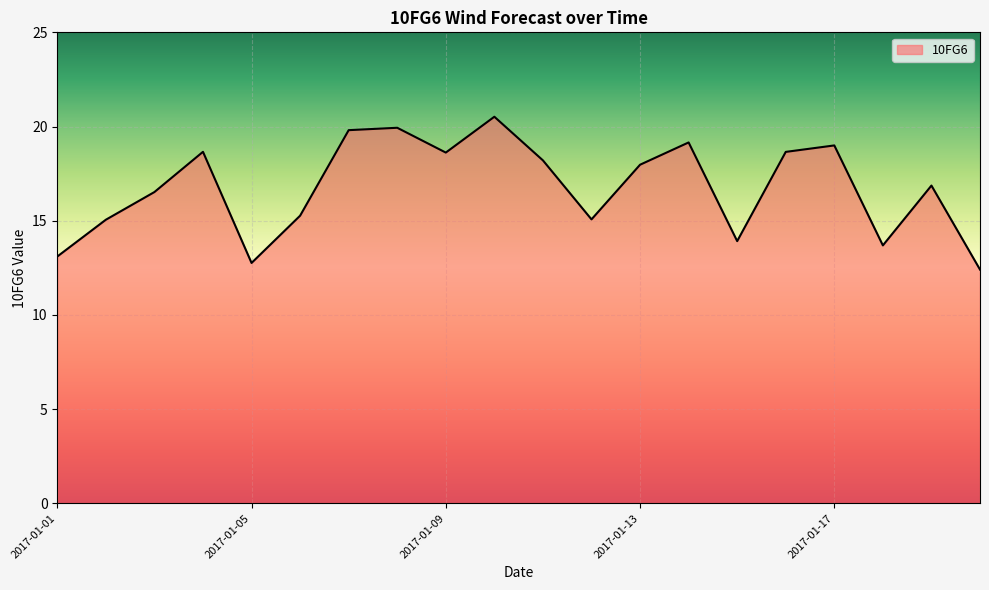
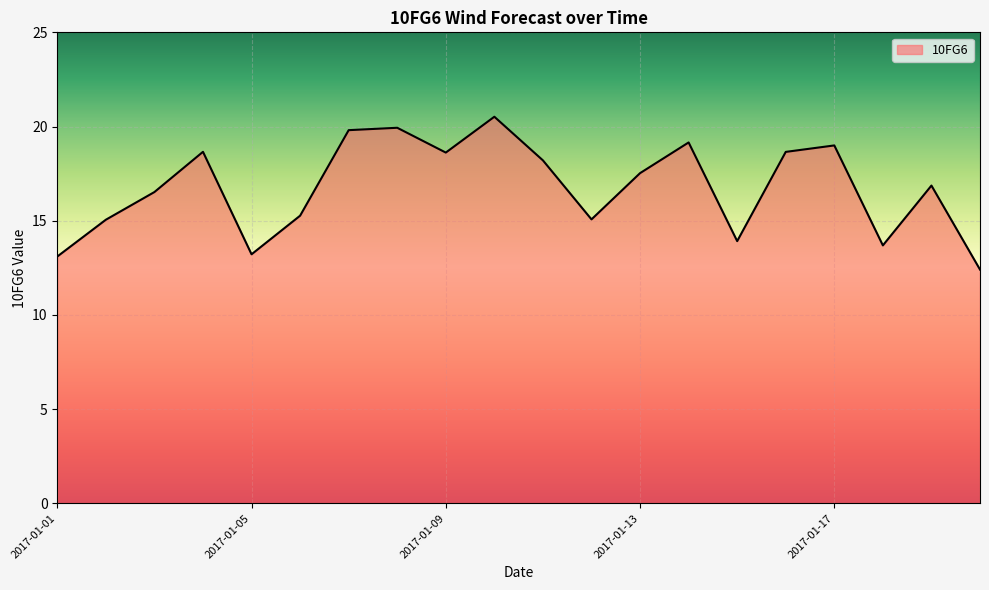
2017-01-05: 12.8 -> 13.2
2017-01-13: 18.0 -> 17.5
